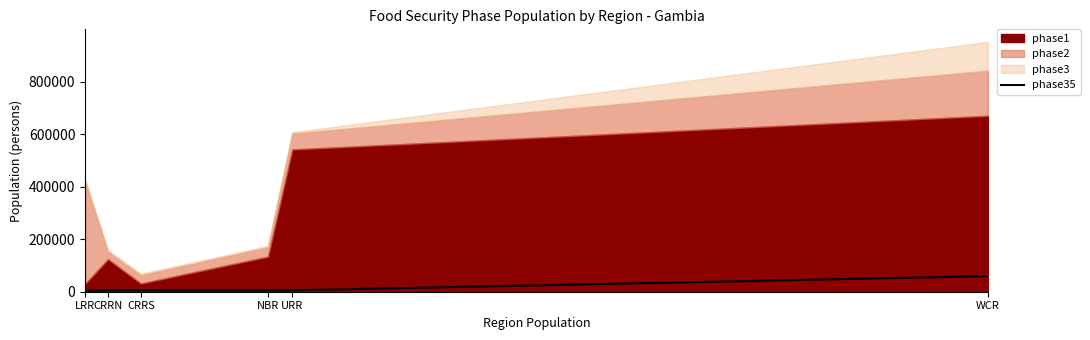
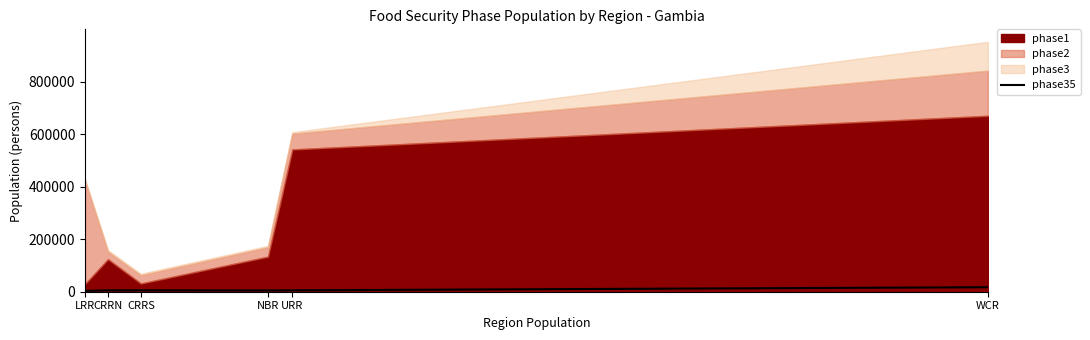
phase35, WCR: 60000 -> 20000
